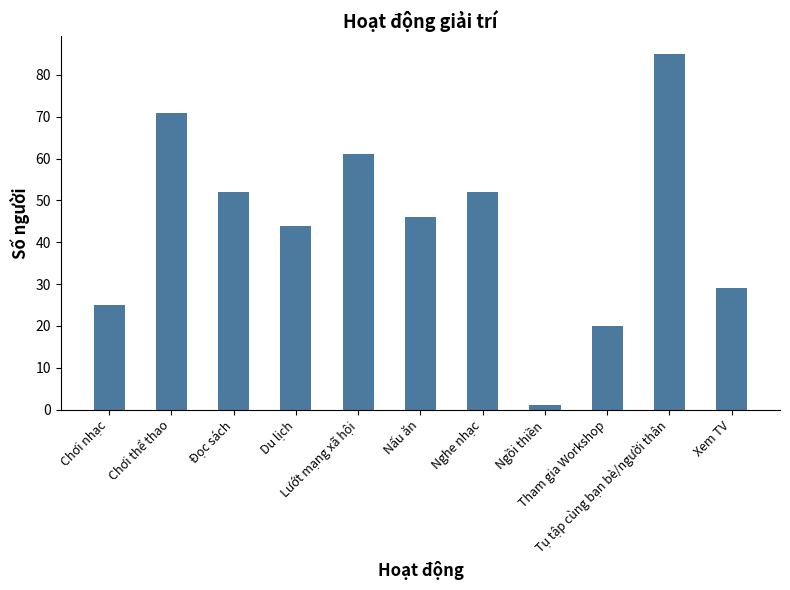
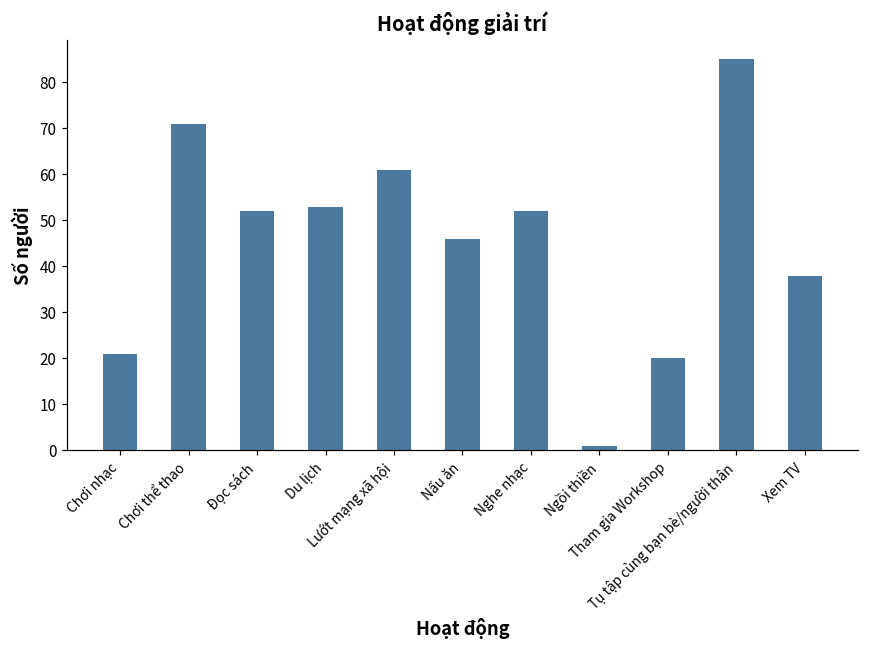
Chơi nhạc: 25 -> 21
Du lịch: 44 -> 53
Xem TV: 29 -> 38
